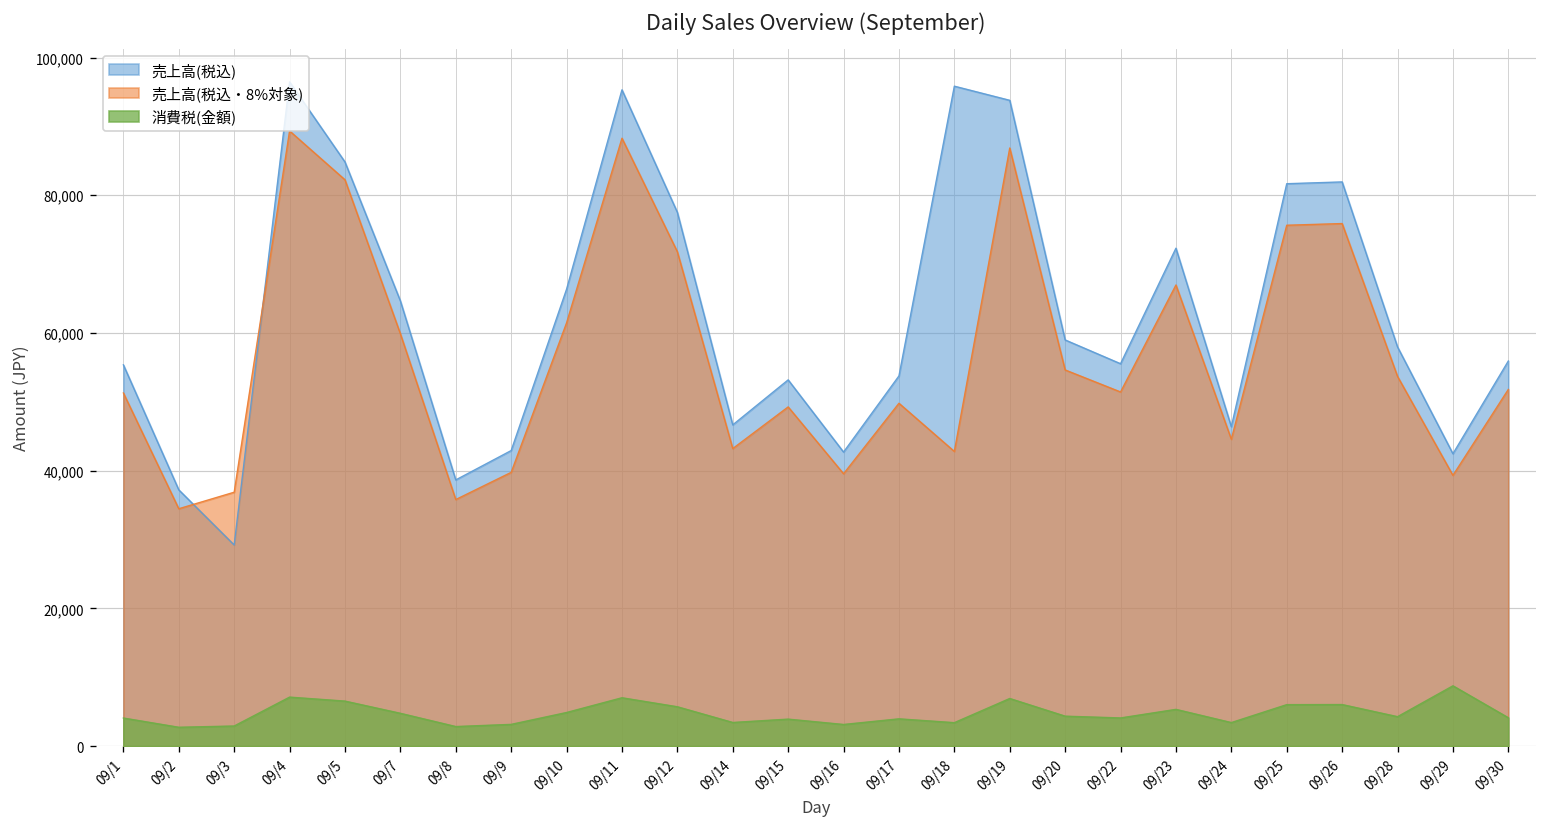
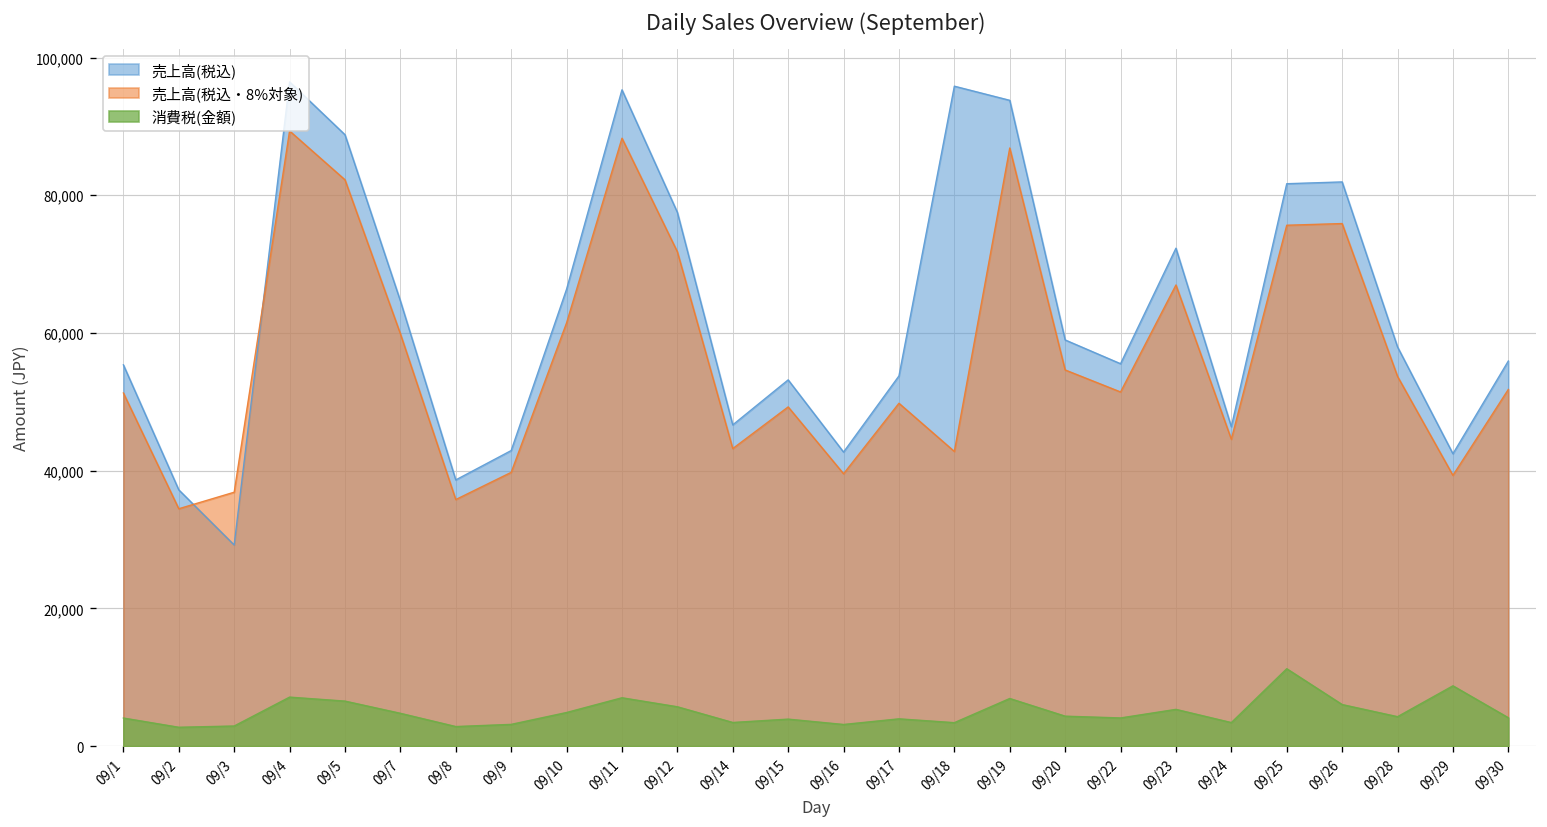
売上高(税込), 09/5: 85,000 -> 89,000
消費税(金額), 09/25: 6,000 -> 11,000
